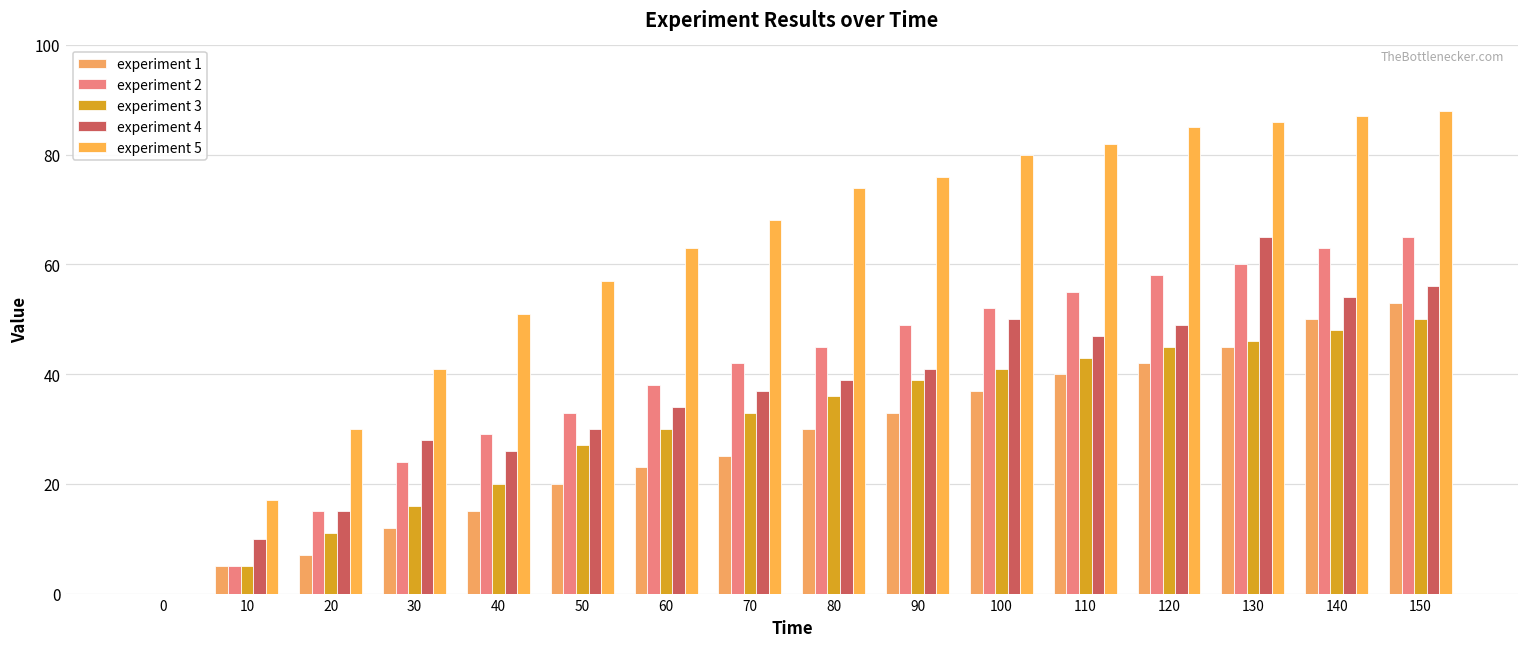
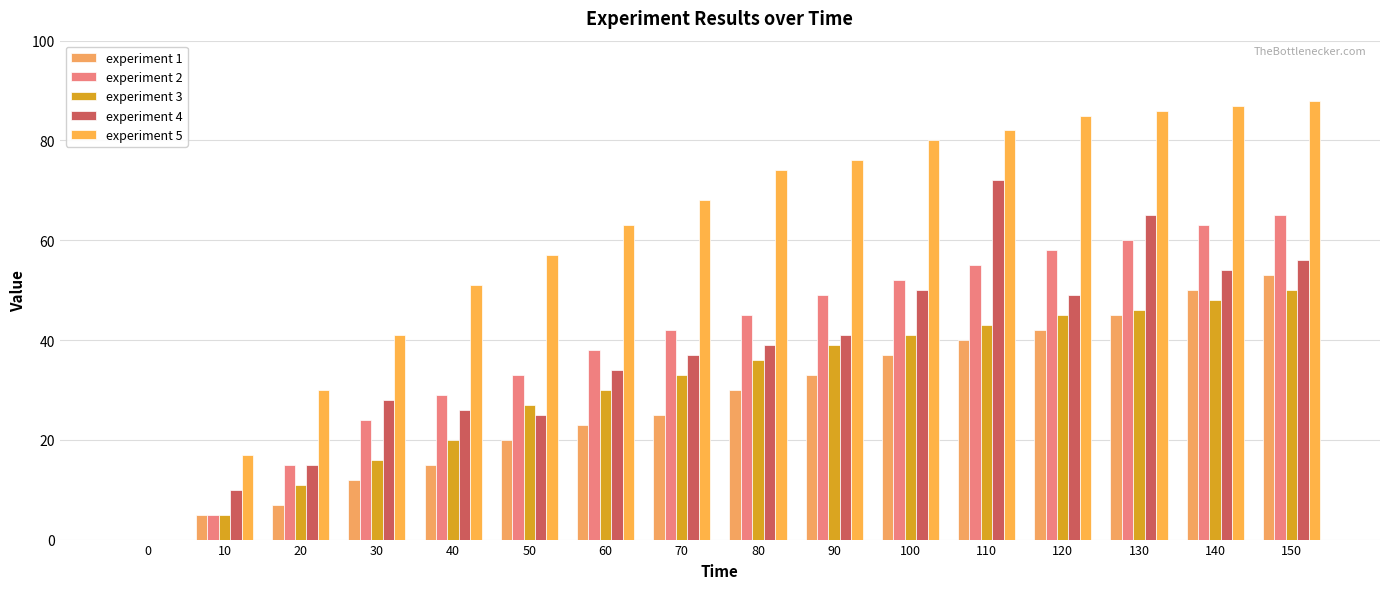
experiment 4, 50: 30 -> 25
experiment 4, 110: 47 -> 72
